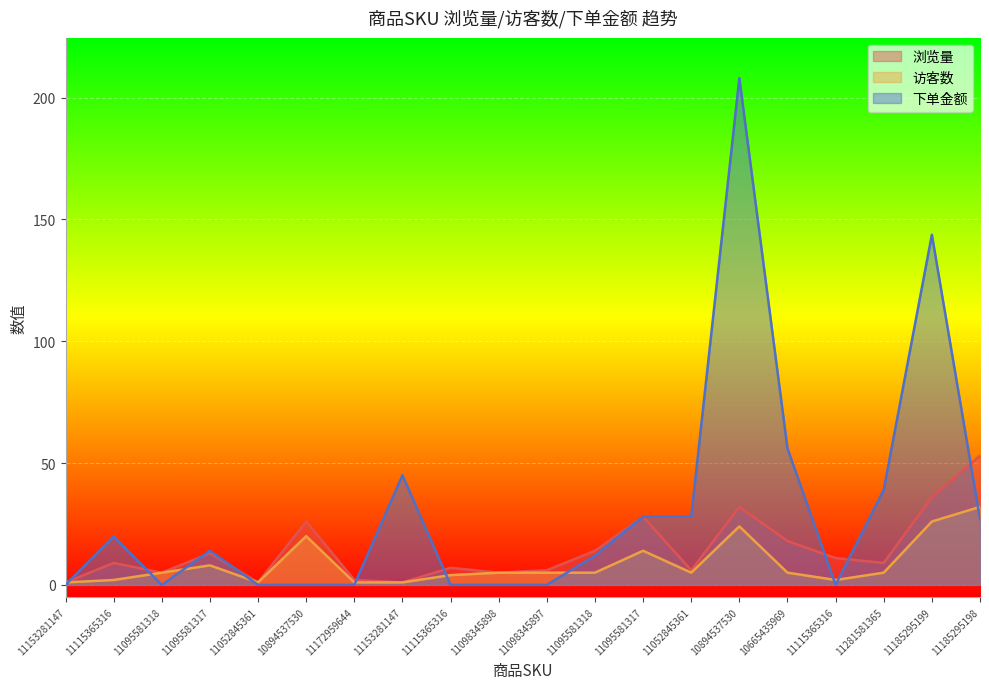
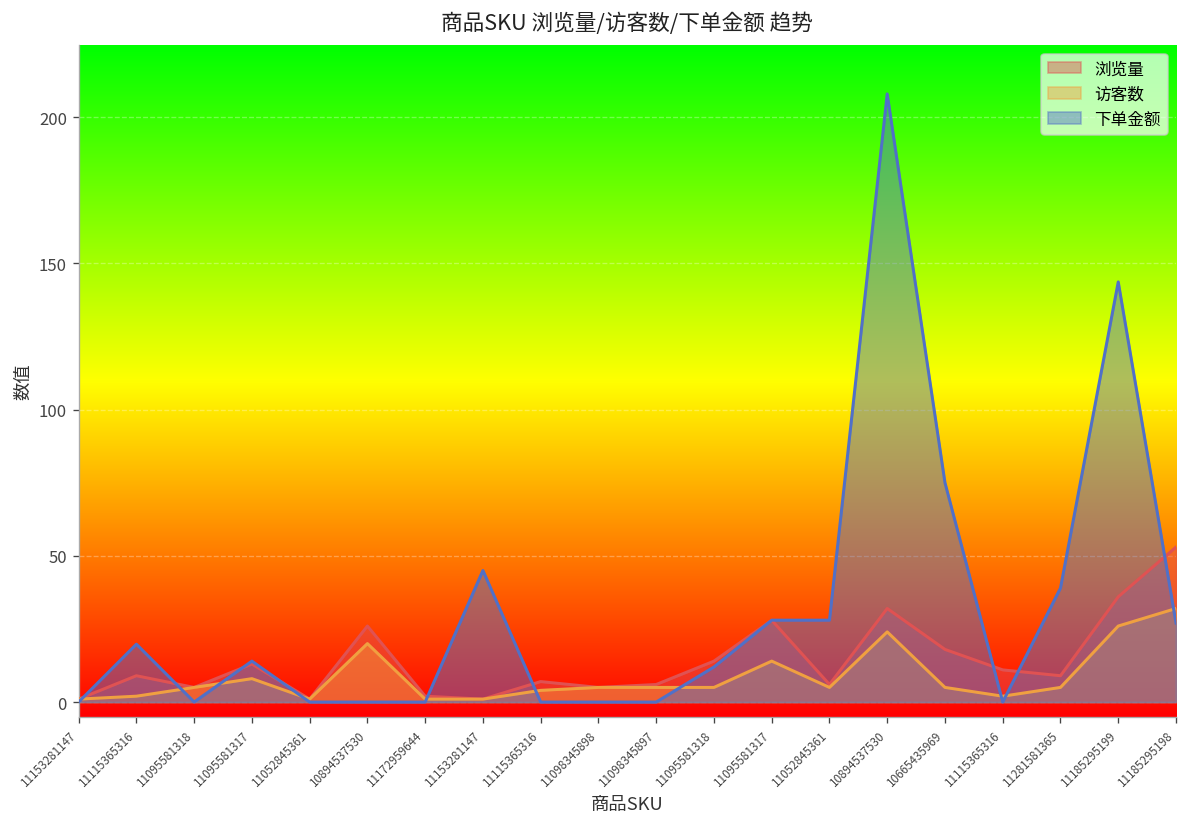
下单金额, 10665435969: 56 -> 75
